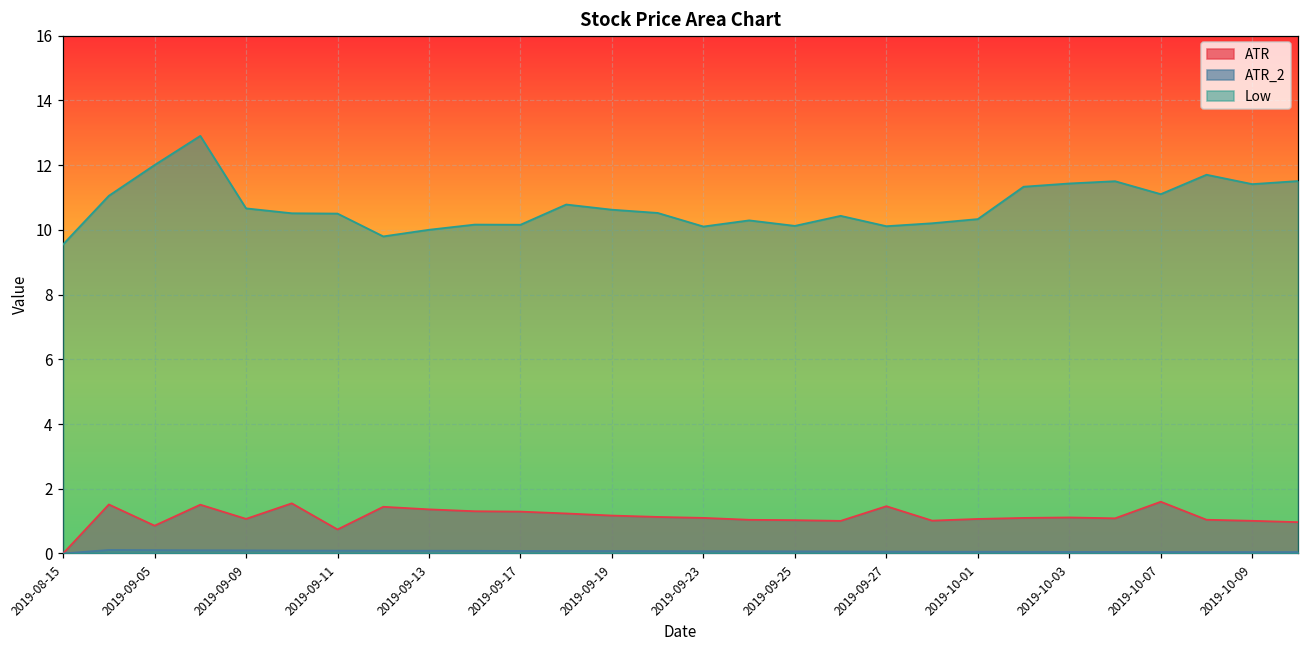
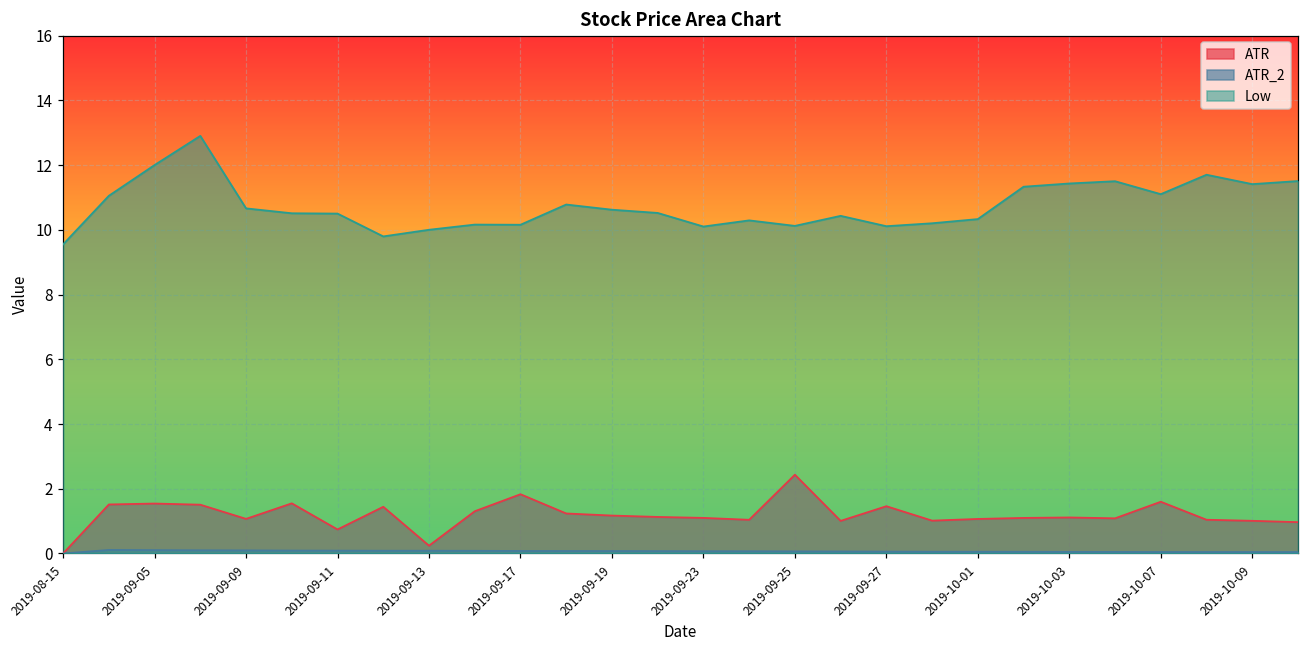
ATR, 2019-09-05: 0.9 -> 1.5
ATR, 2019-09-13: 1.4 -> 0.2
ATR, 2019-09-17: 1.3 -> 1.8
ATR, 2019-09-25: 1.0 -> 2.4
